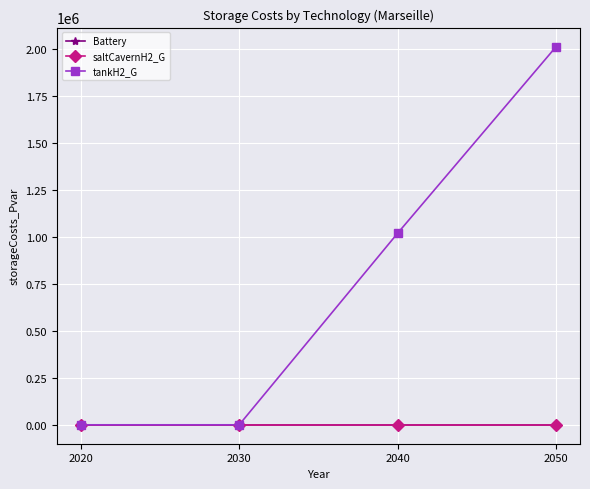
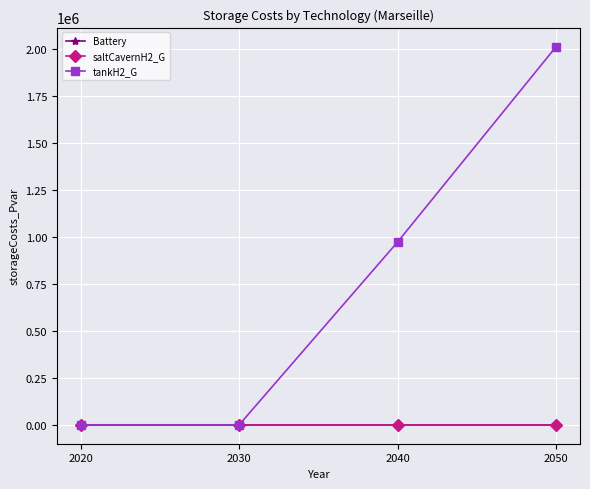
tankH2_G, 2040: 1020000 -> 970000
